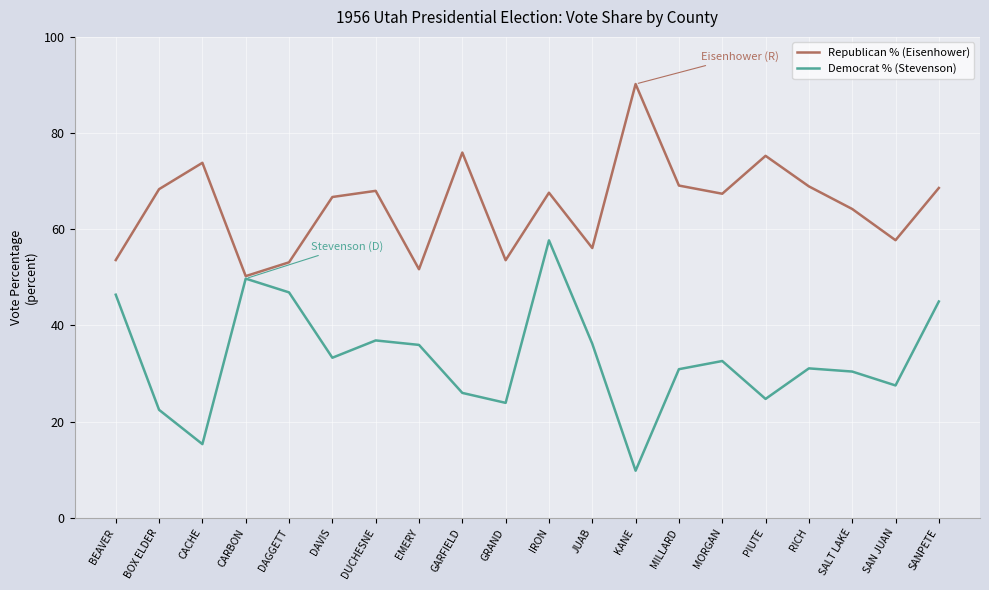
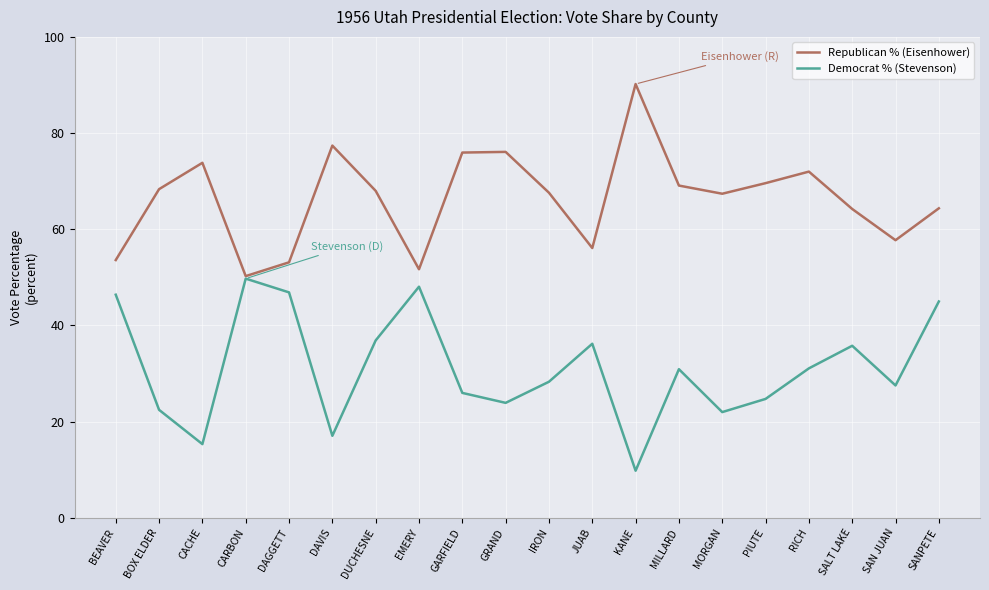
Republican % (Eisenhower), DAVIS: 67 -> 77
Democrat % (Stevenson), DAVIS: 33 -> 17
Democrat % (Stevenson), EMERY: 36 -> 48
Republican % (Eisenhower), GRAND: 54 -> 76
Democrat % (Stevenson), IRON: 58 -> 28
Democrat % (Stevenson), MORGAN: 33 -> 22
Republican % (Eisenhower), PIUTE: 75 -> 70
Republican % (Eisenhower), RICH: 69 -> 72
Democrat % (Stevenson), SALT LAKE: 30 -> 36
Republican % (Eisenhower), SANPETE: 69 -> 64
